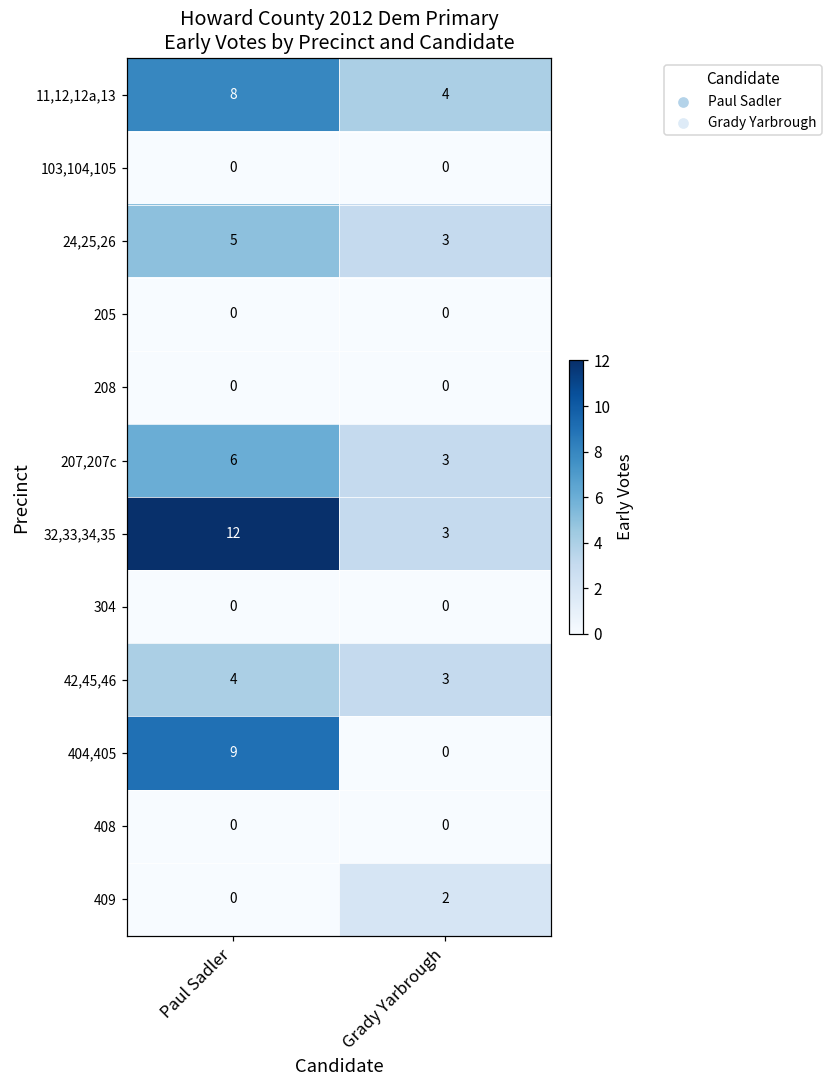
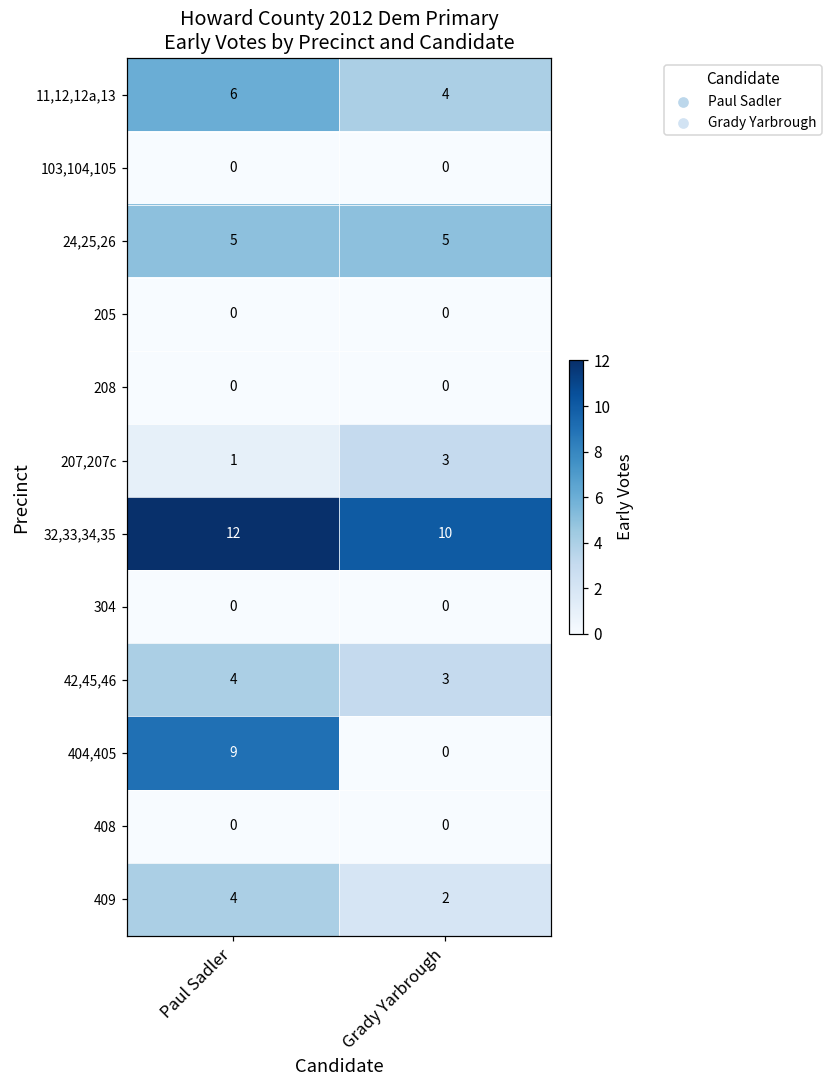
11,12,12a,13, Paul Sadler: 8 -> 6
24,25,26, Grady Yarbrough: 3 -> 5
207,207c, Paul Sadler: 6 -> 1
32,33,34,35, Grady Yarbrough: 3 -> 10
409, Paul Sadler: 0 -> 4
